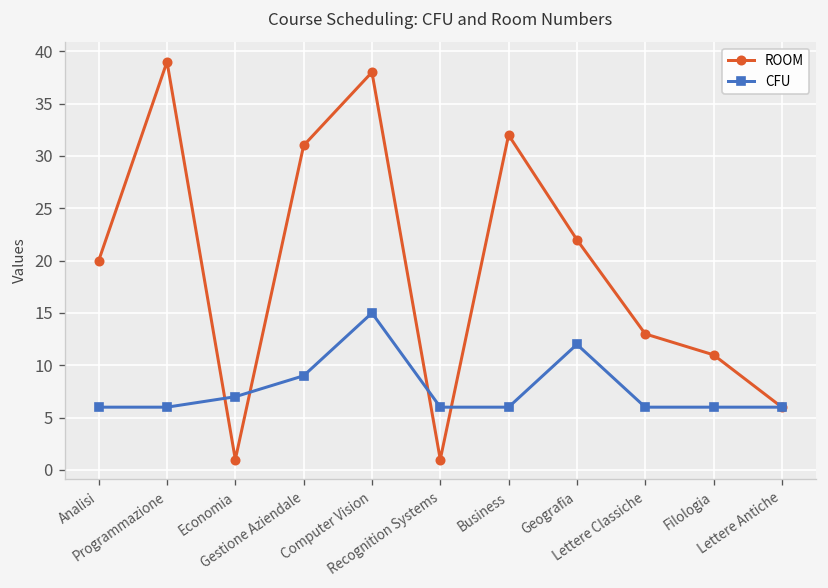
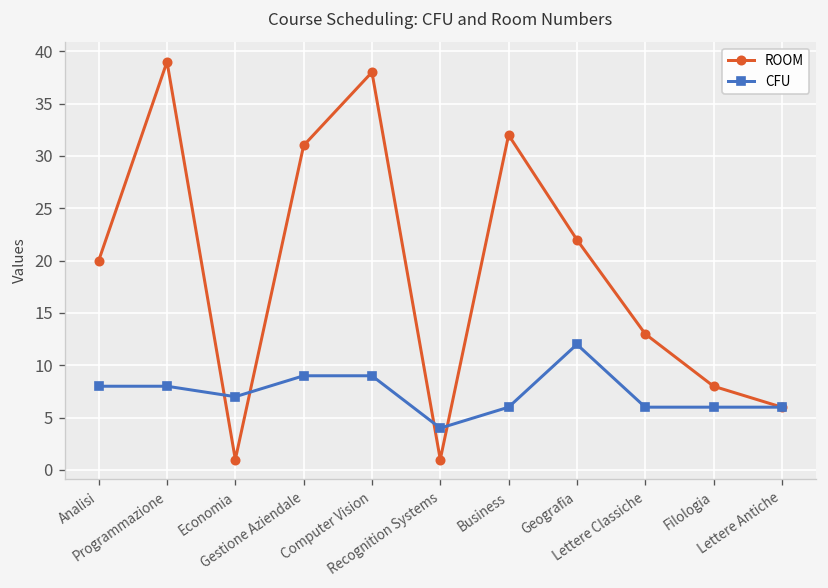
CFU, Analisi: 6 -> 8
CFU, Programmazione: 6 -> 8
CFU, Computer Vision: 15 -> 9
CFU, Recognition Systems: 6 -> 4
ROOM, Filologia: 11 -> 8
